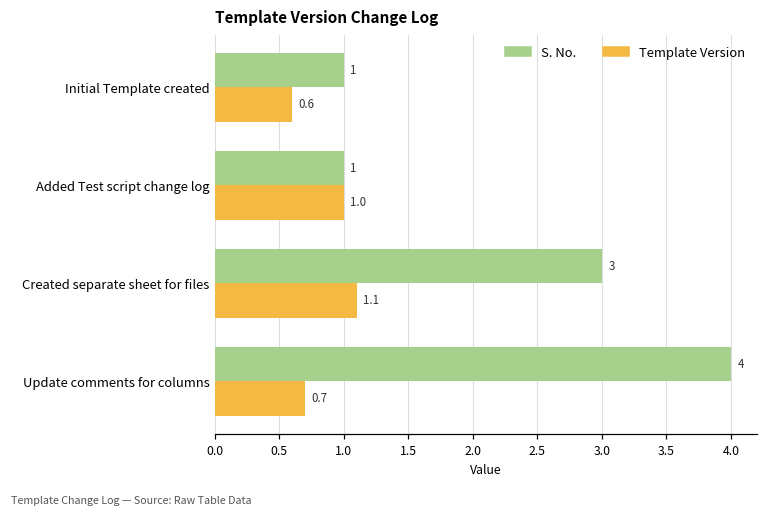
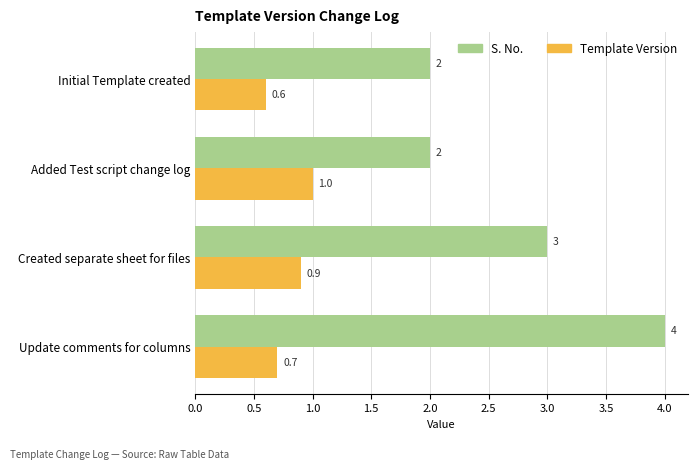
S. No., Initial Template created: 1 -> 2
S. No., Added Test script change log: 1 -> 2
Template Version, Created separate sheet for files: 1.1 -> 0.9
